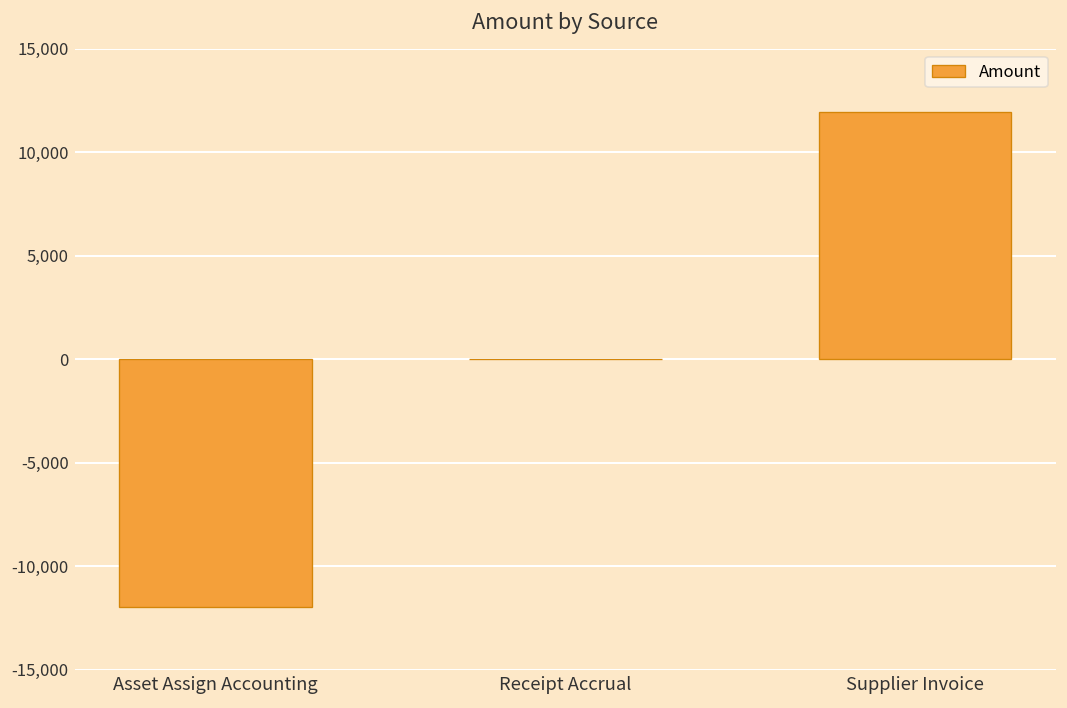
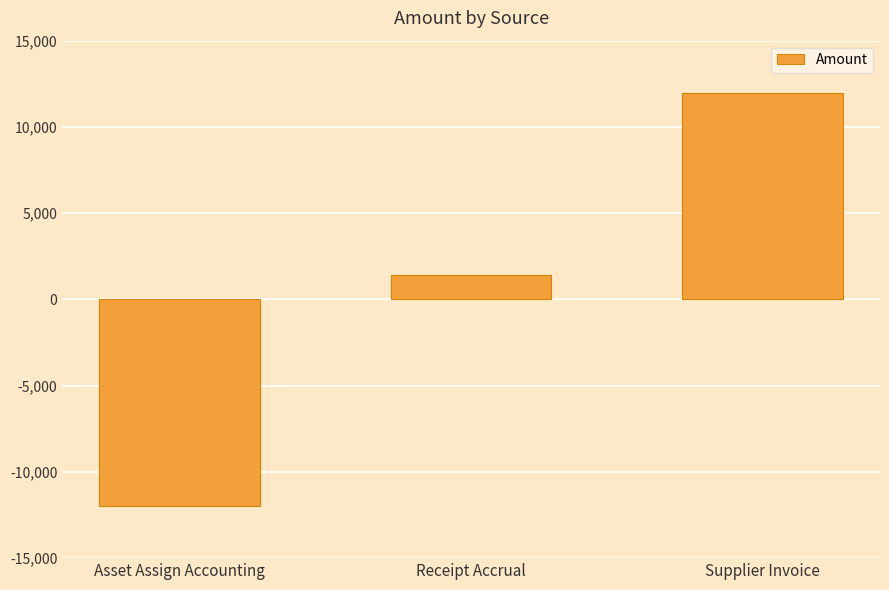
Receipt Accrual: 0 -> 1,400
